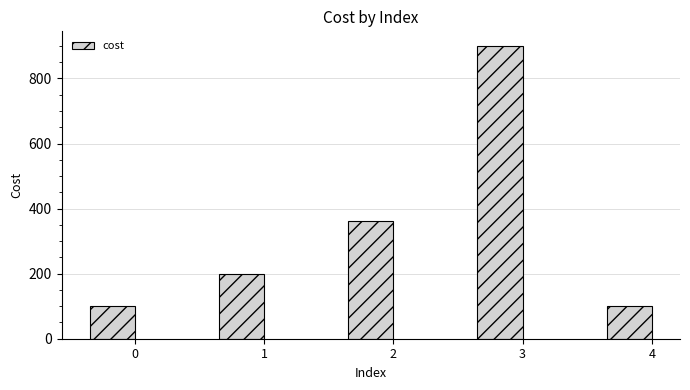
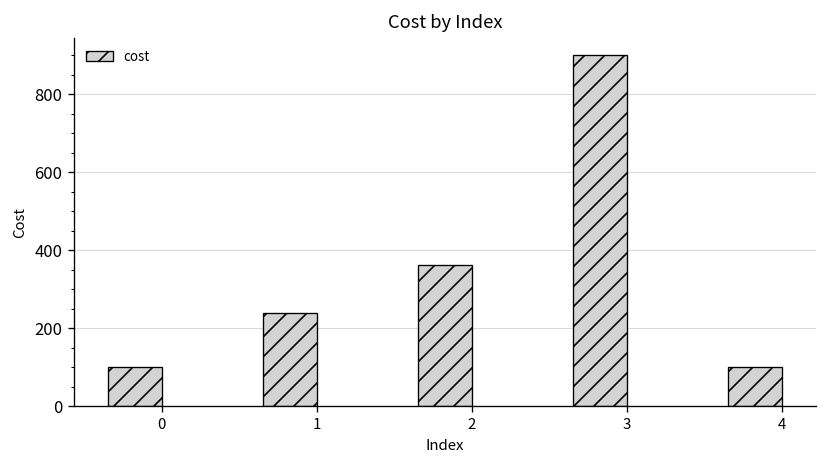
1: 200 -> 240
